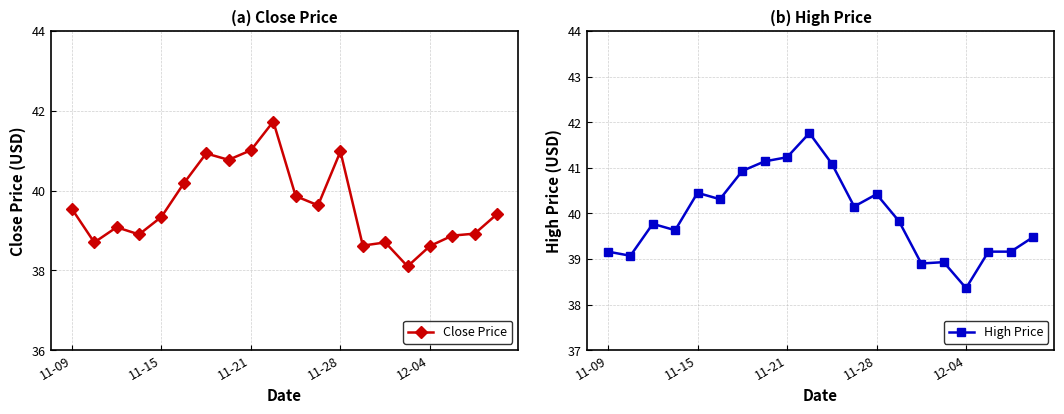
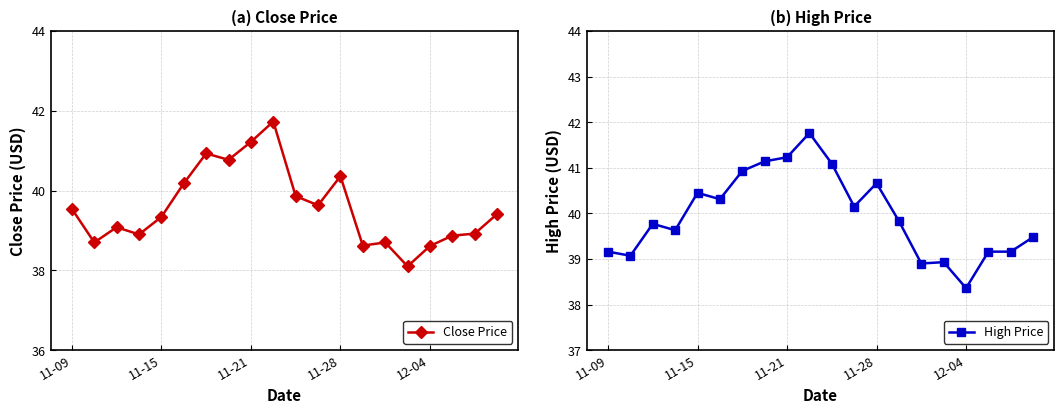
(a) Close Price, 11-21: 41.0 -> 41.2
(a) Close Price, 11-28: 41.0 -> 40.4
(b) High Price, 11-28: 40.4 -> 40.7
